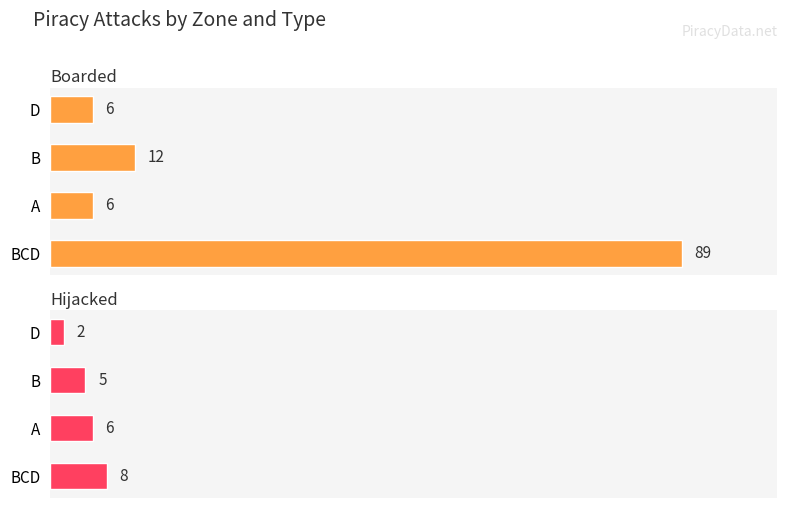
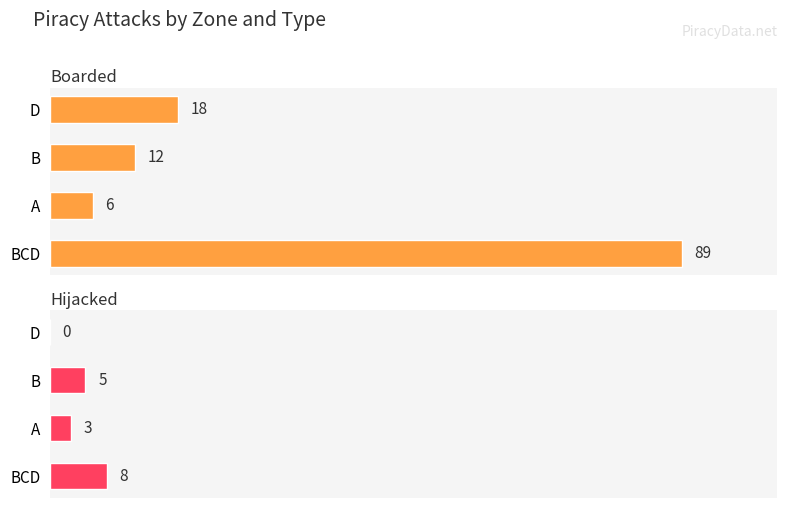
Boarded, D: 6 -> 18
Hijacked, D: 2 -> 0
Hijacked, A: 6 -> 3
